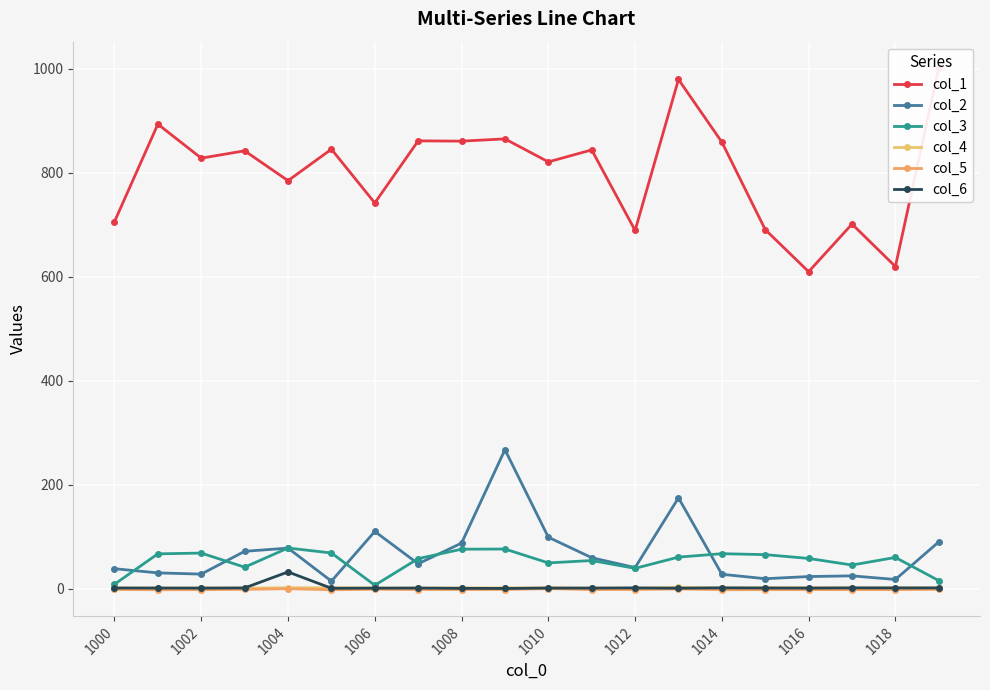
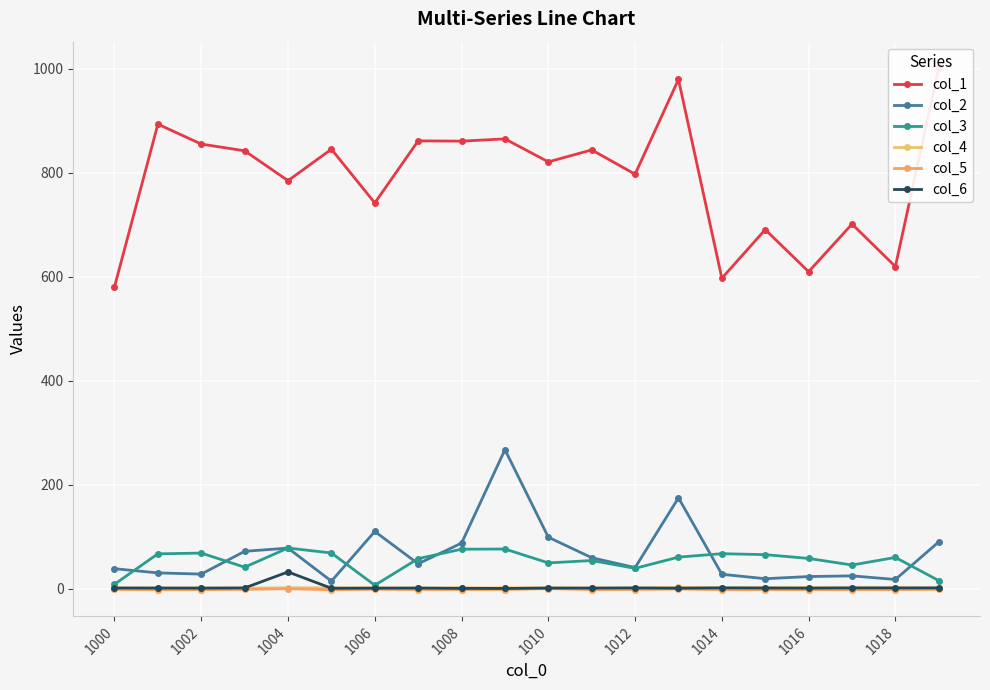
col_1, 1000: 710 -> 580
col_1, 1002: 830 -> 850
col_1, 1012: 690 -> 800
col_1, 1014: 860 -> 600
